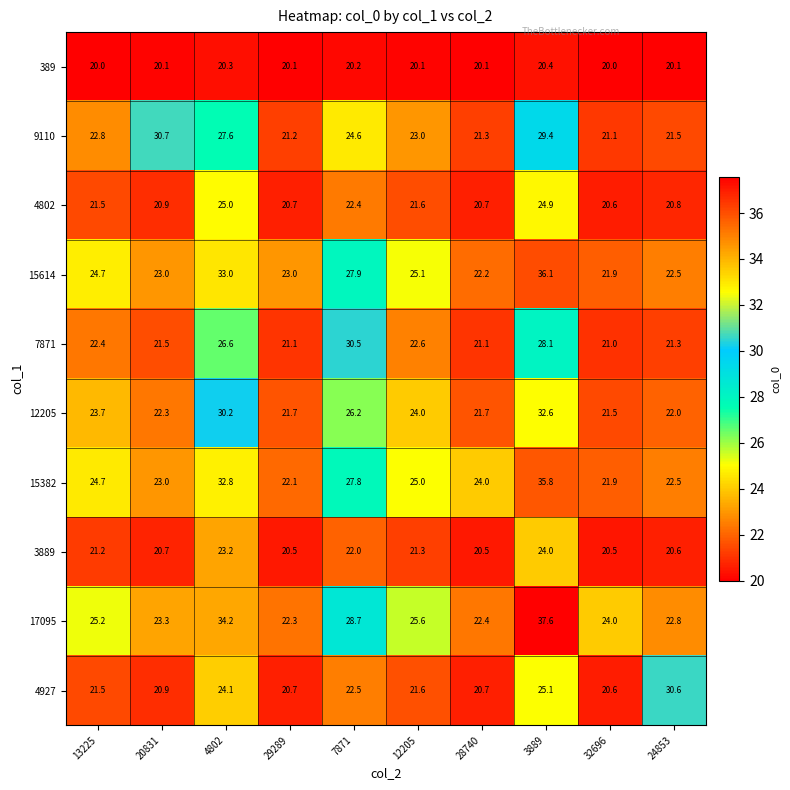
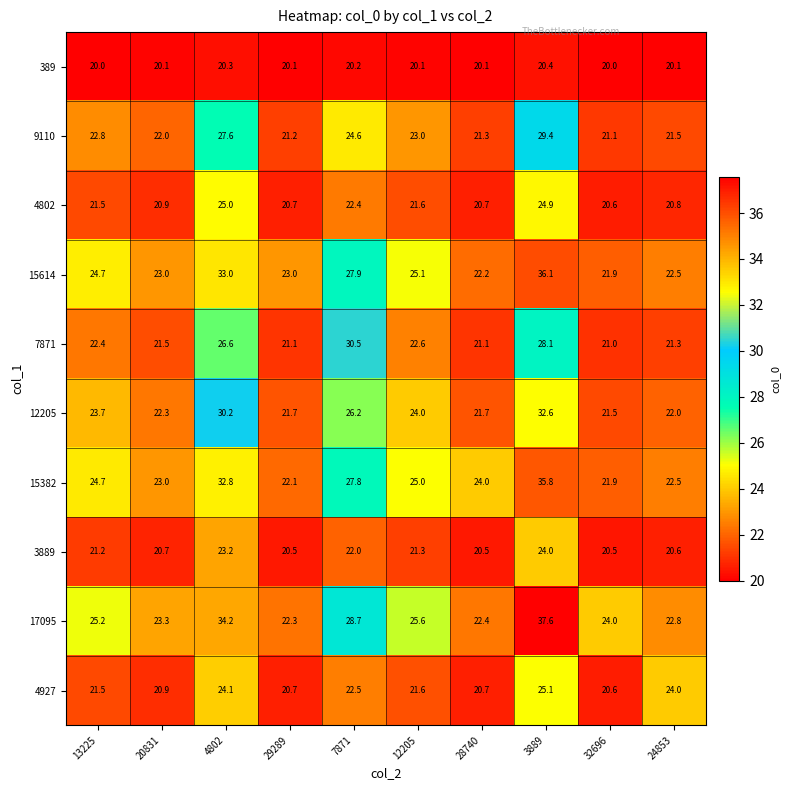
9110, 20831: 30.7 -> 22.0
4927, 24853: 30.6 -> 24.0
